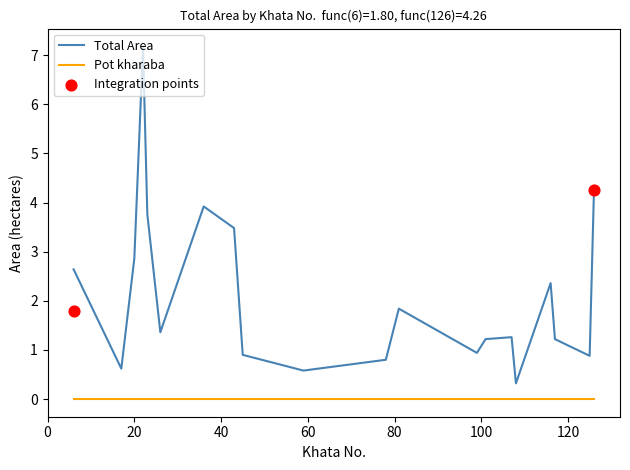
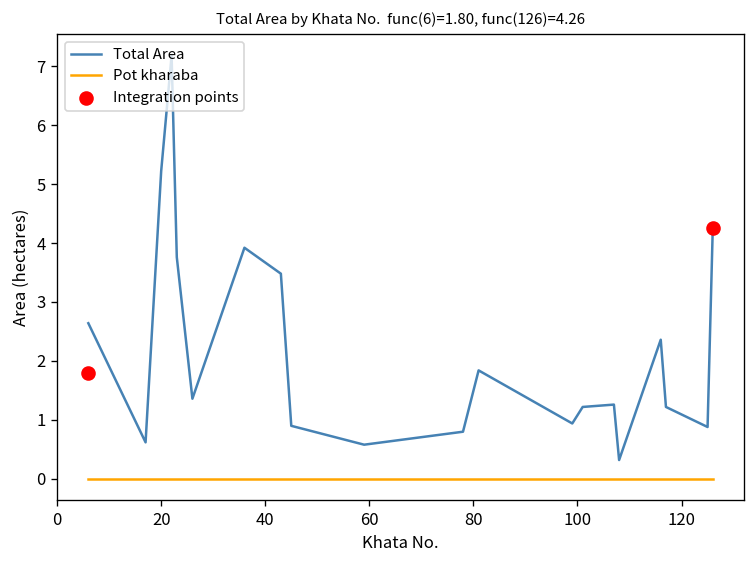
Total Area, 20: 2.9 -> 5.2
